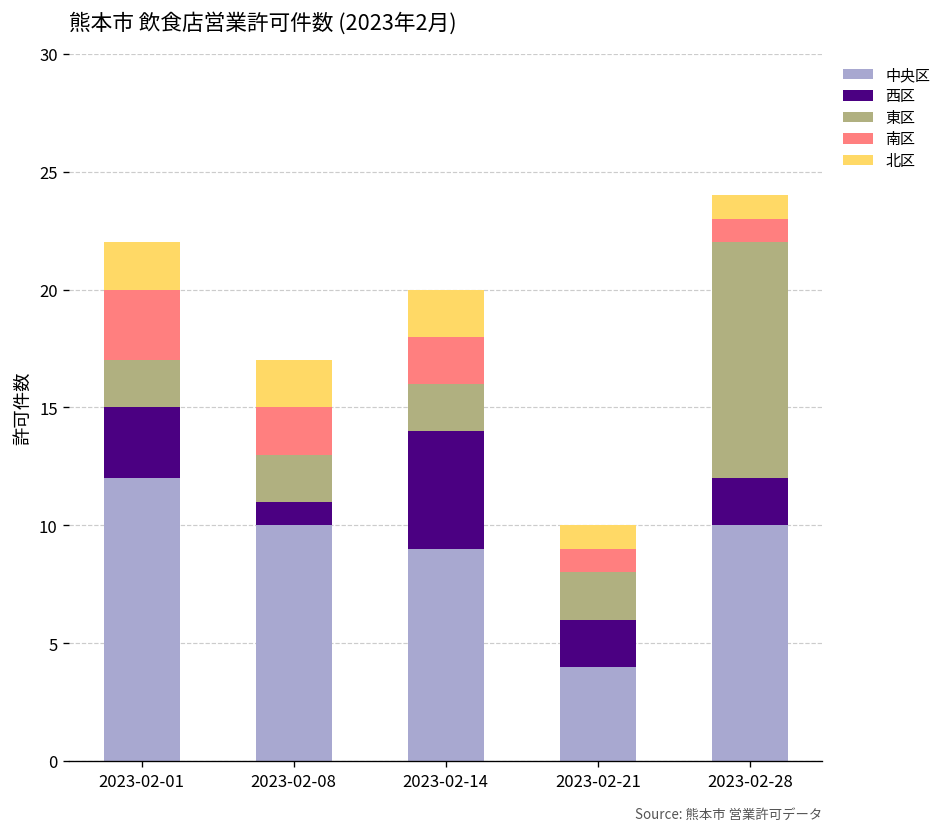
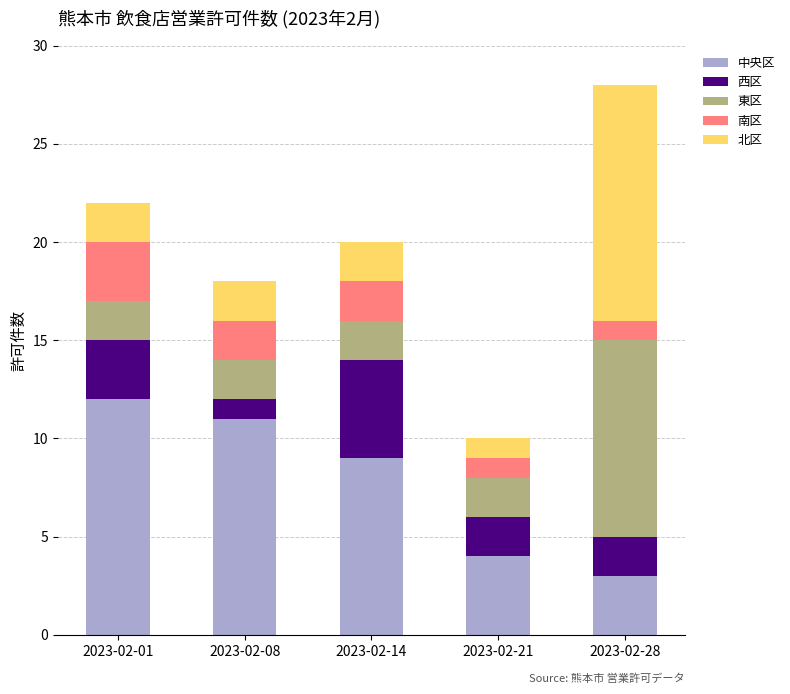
中央区, 2023-02-08: 10 -> 11
中央区, 2023-02-28: 10 -> 3
北区, 2023-02-28: 1 -> 12
